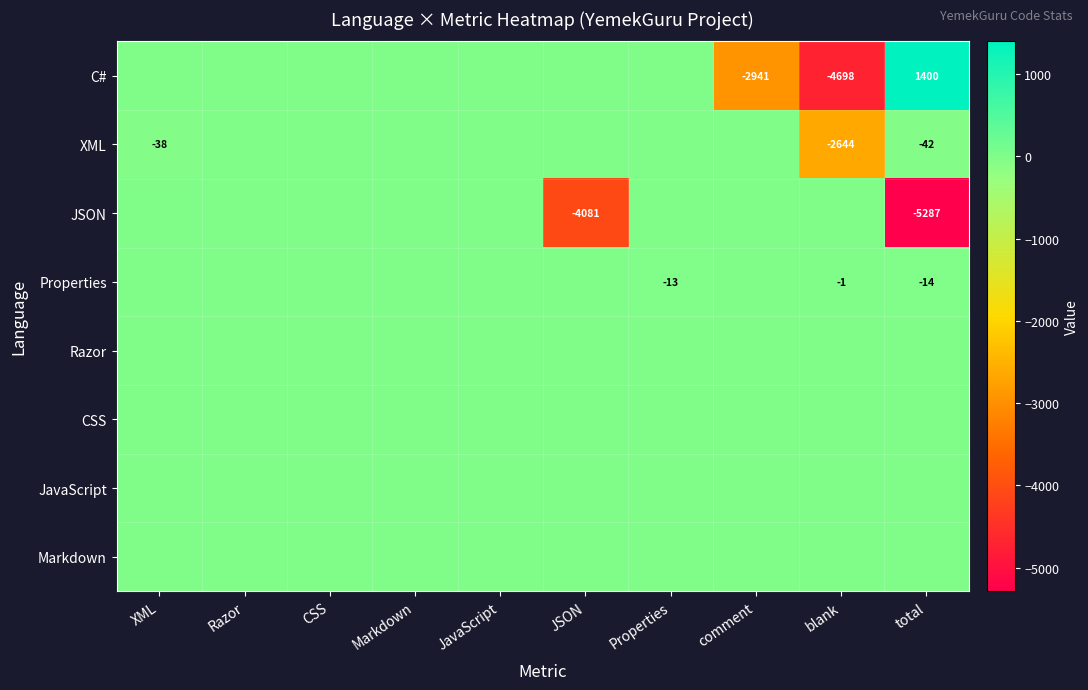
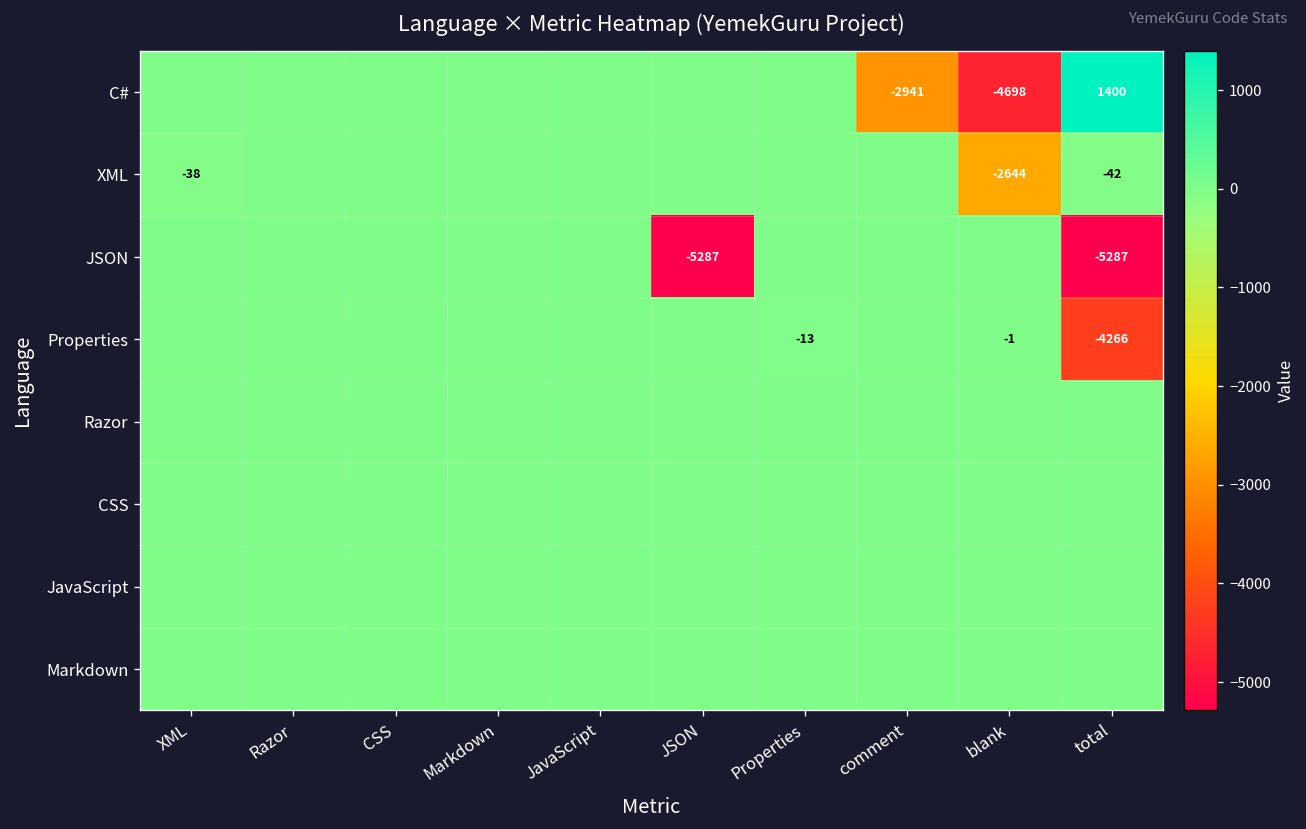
JSON, JSON: -4081 -> -5287
Properties, total: -14 -> -4266
